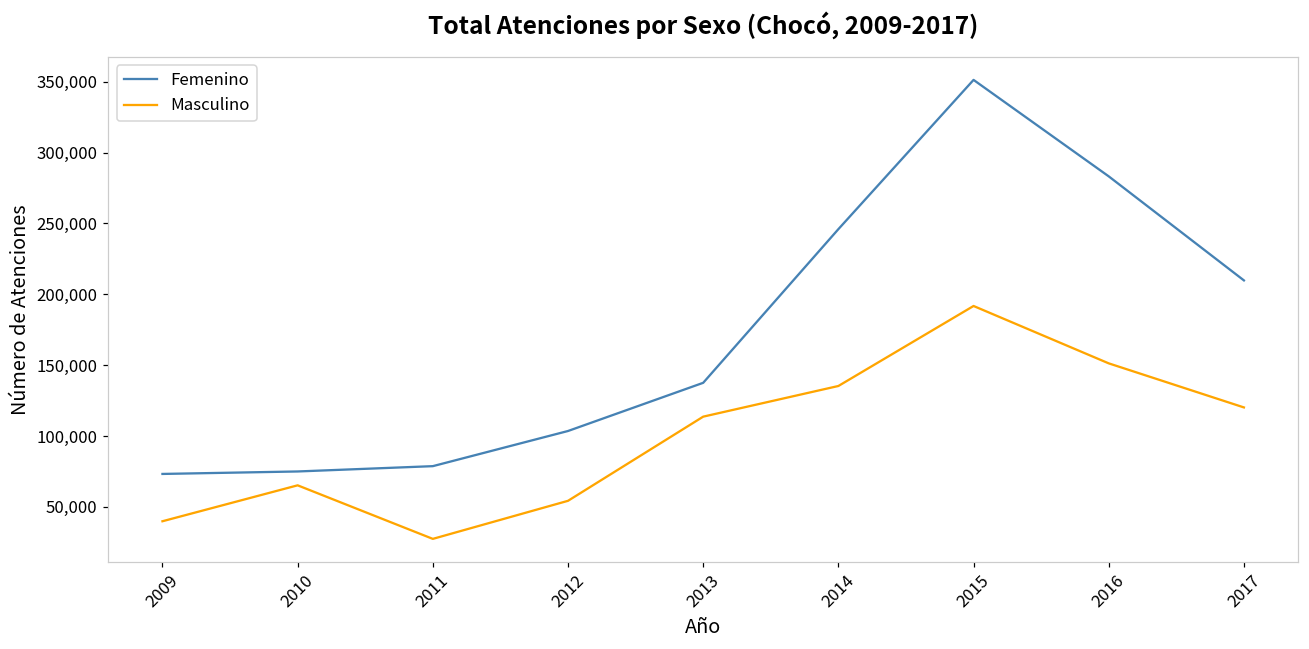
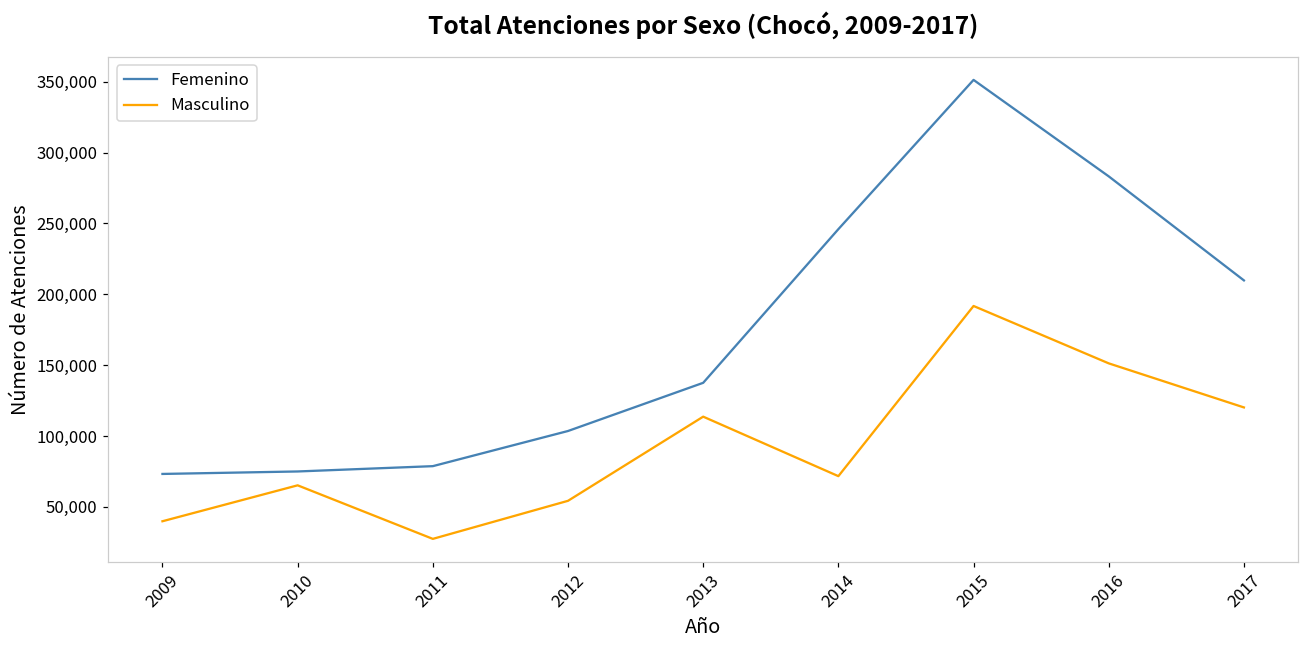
Masculino, 2014: 135,000 -> 72,000
